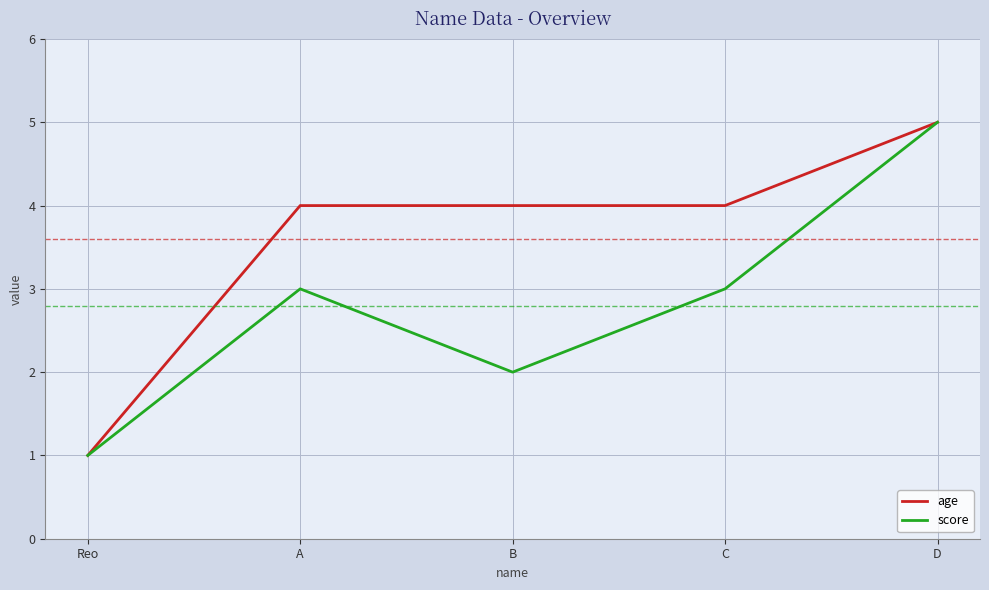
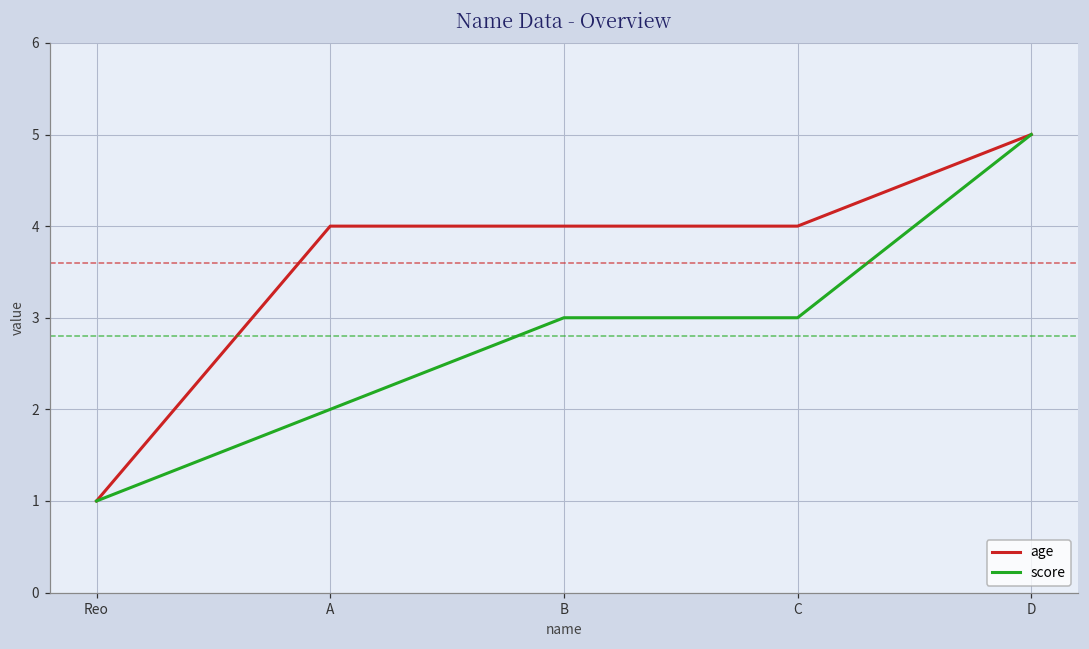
score, A: 3 -> 2
score, B: 2 -> 3
